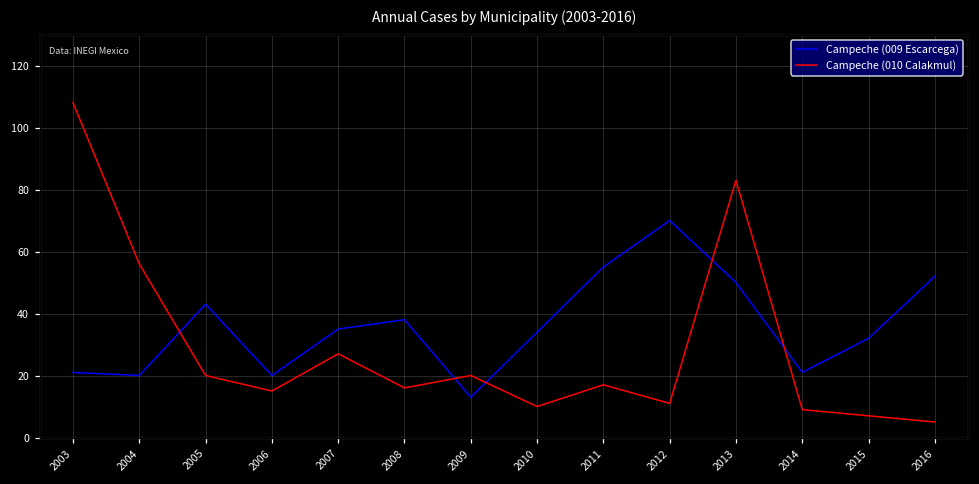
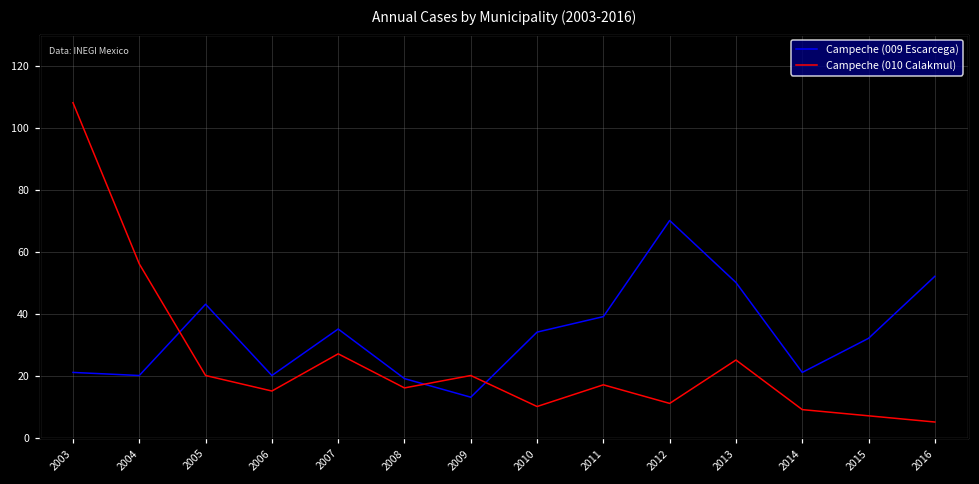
Campeche (009 Escarcega), 2008: 38 -> 19
Campeche (009 Escarcega), 2011: 55 -> 39
Campeche (010 Calakmul), 2013: 83 -> 25
